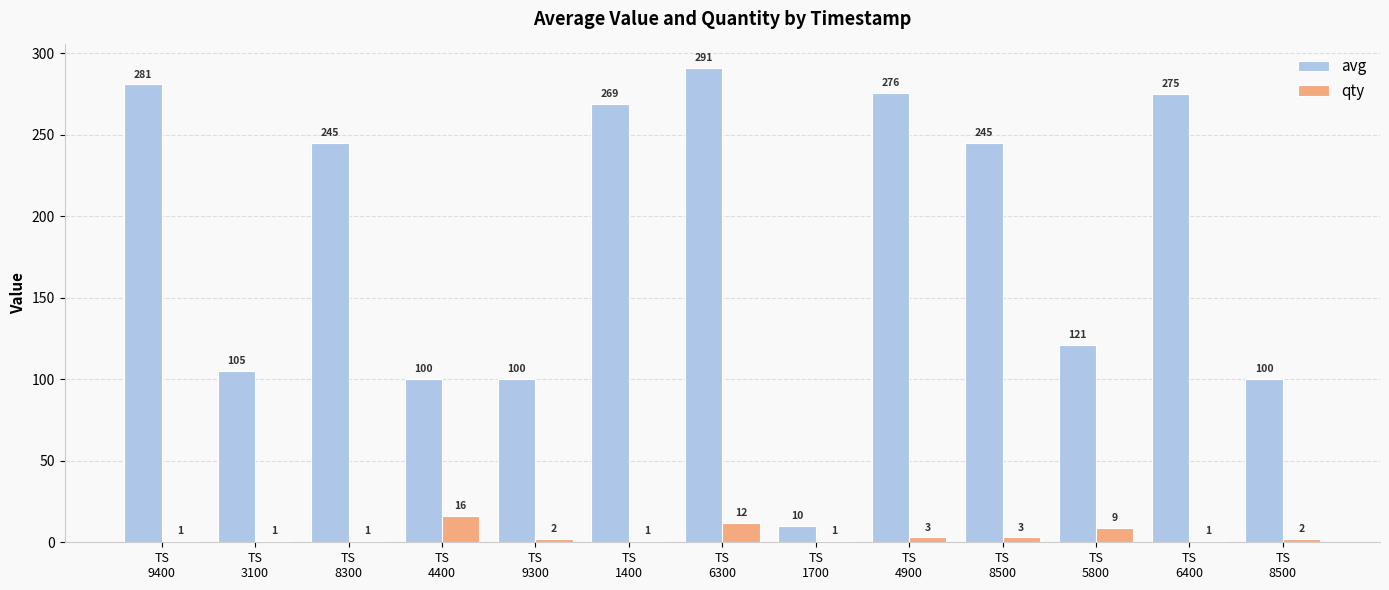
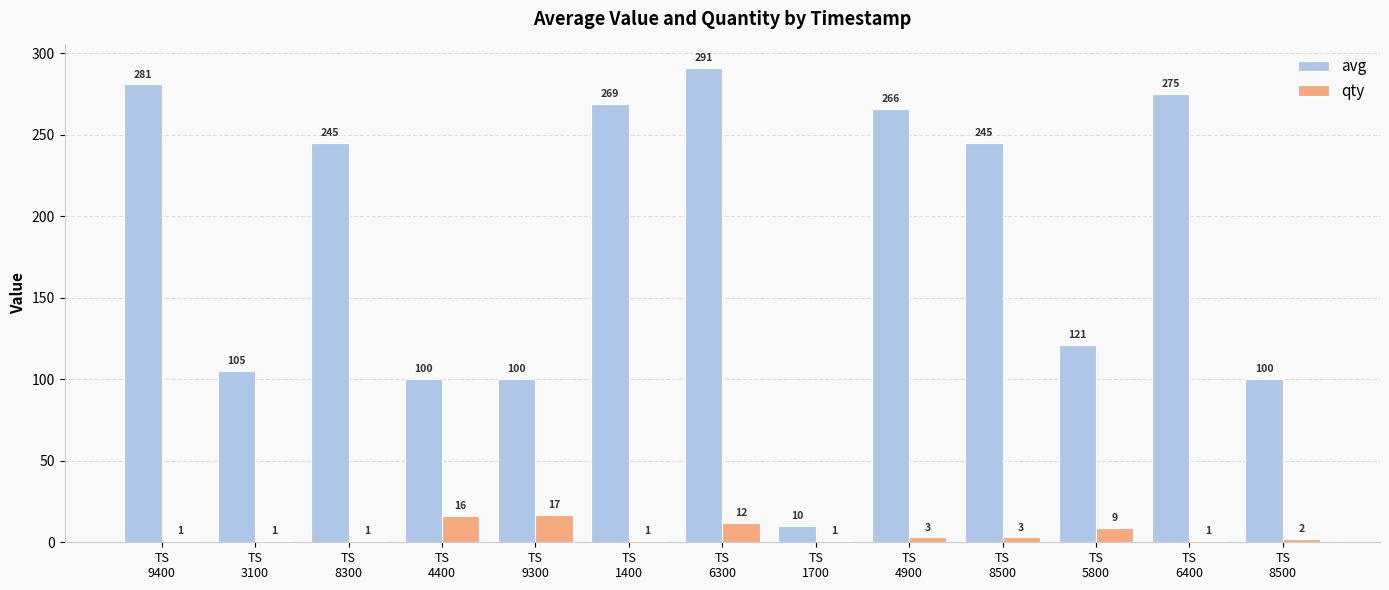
qty, TS 9300: 2 -> 17
avg, TS 4900: 276 -> 266
